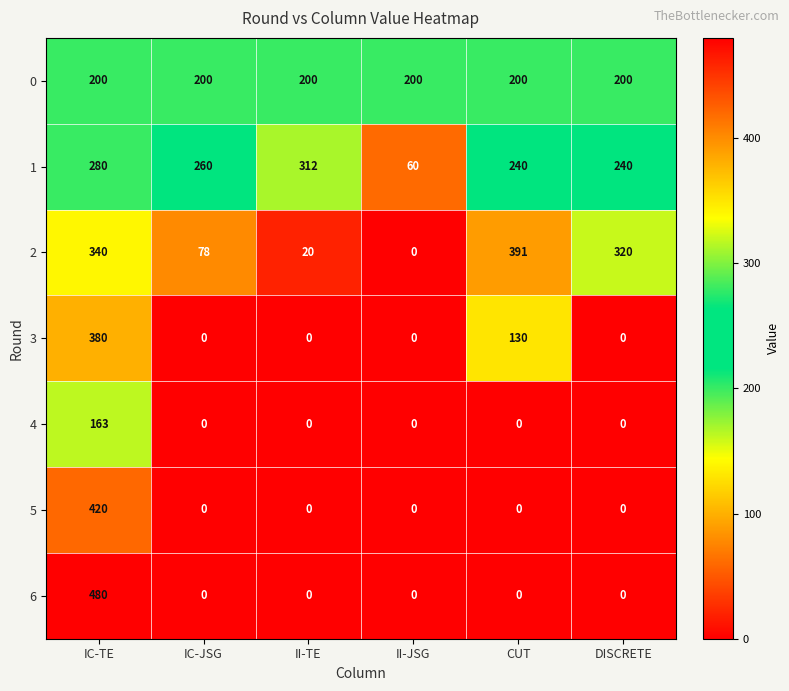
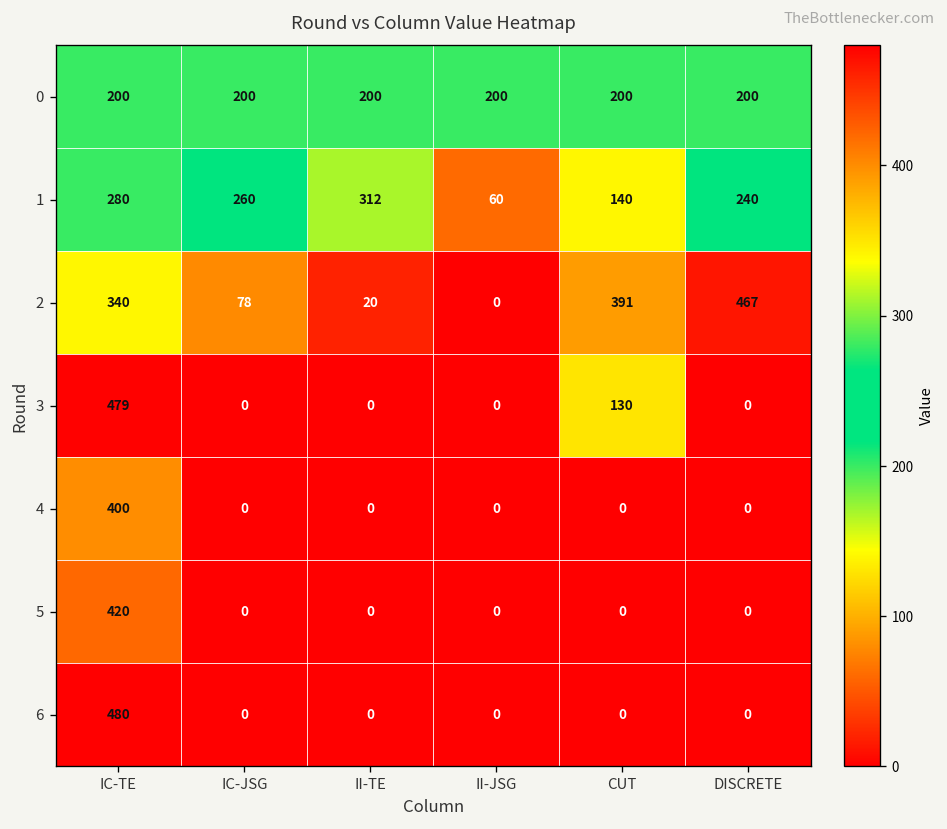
1, CUT: 240 -> 140
2, DISCRETE: 320 -> 467
3, IC-TE: 380 -> 479
4, IC-TE: 163 -> 400
